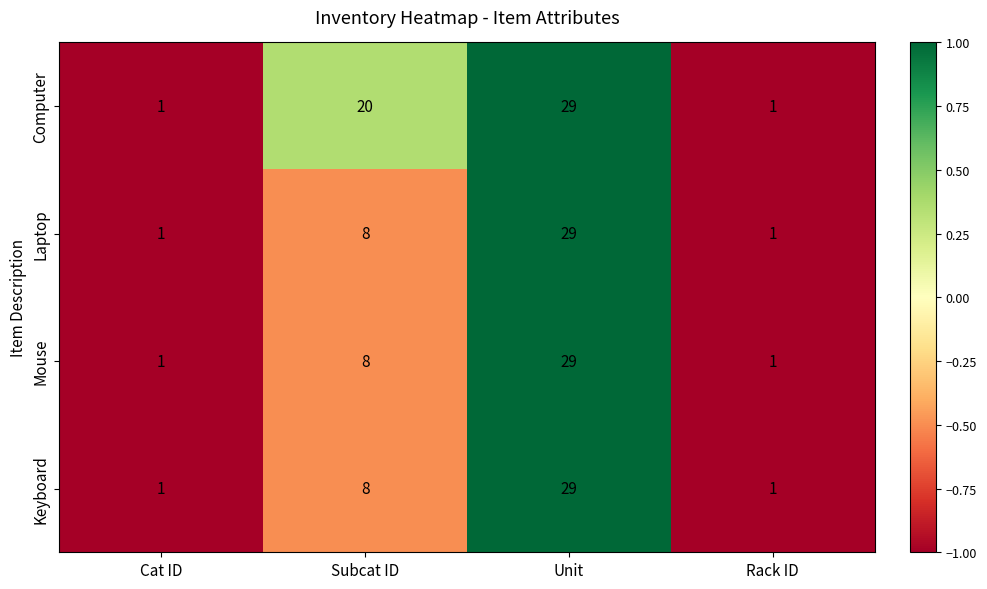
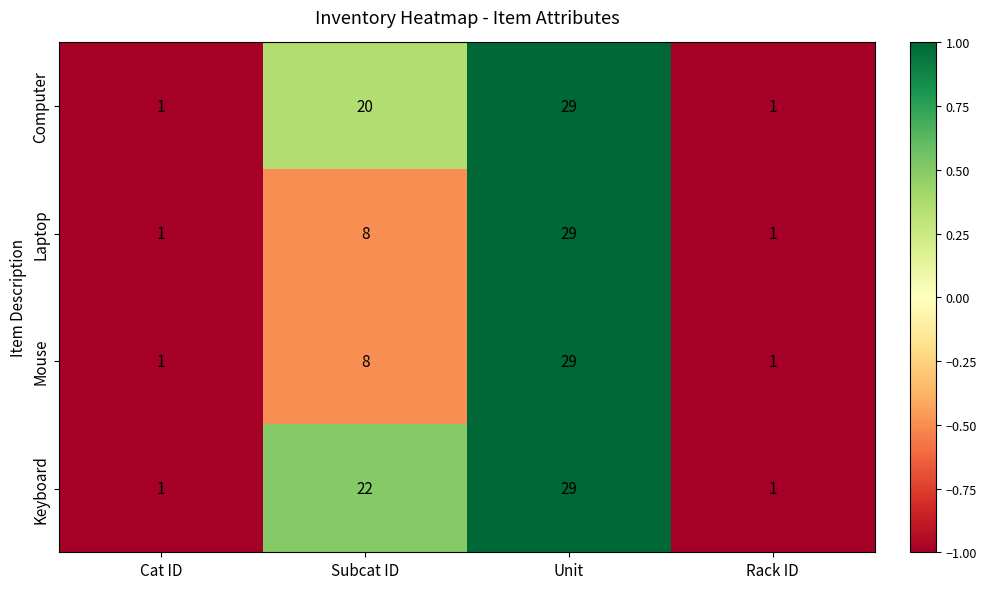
Keyboard, Subcat ID: 8 -> 22
